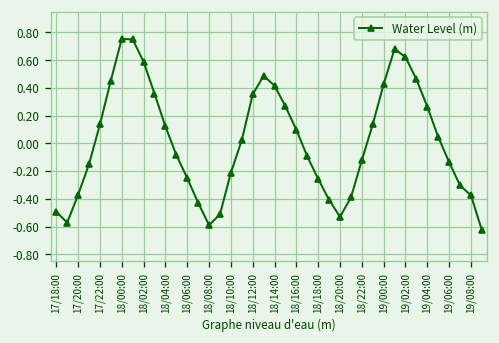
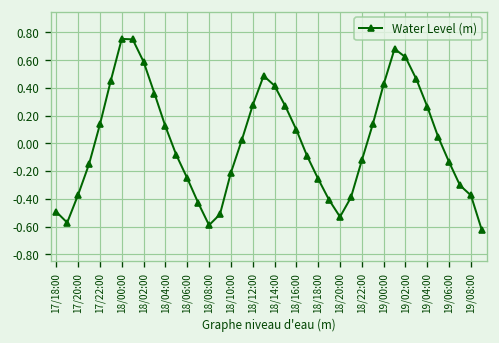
18/12:00: 0.35 -> 0.27
